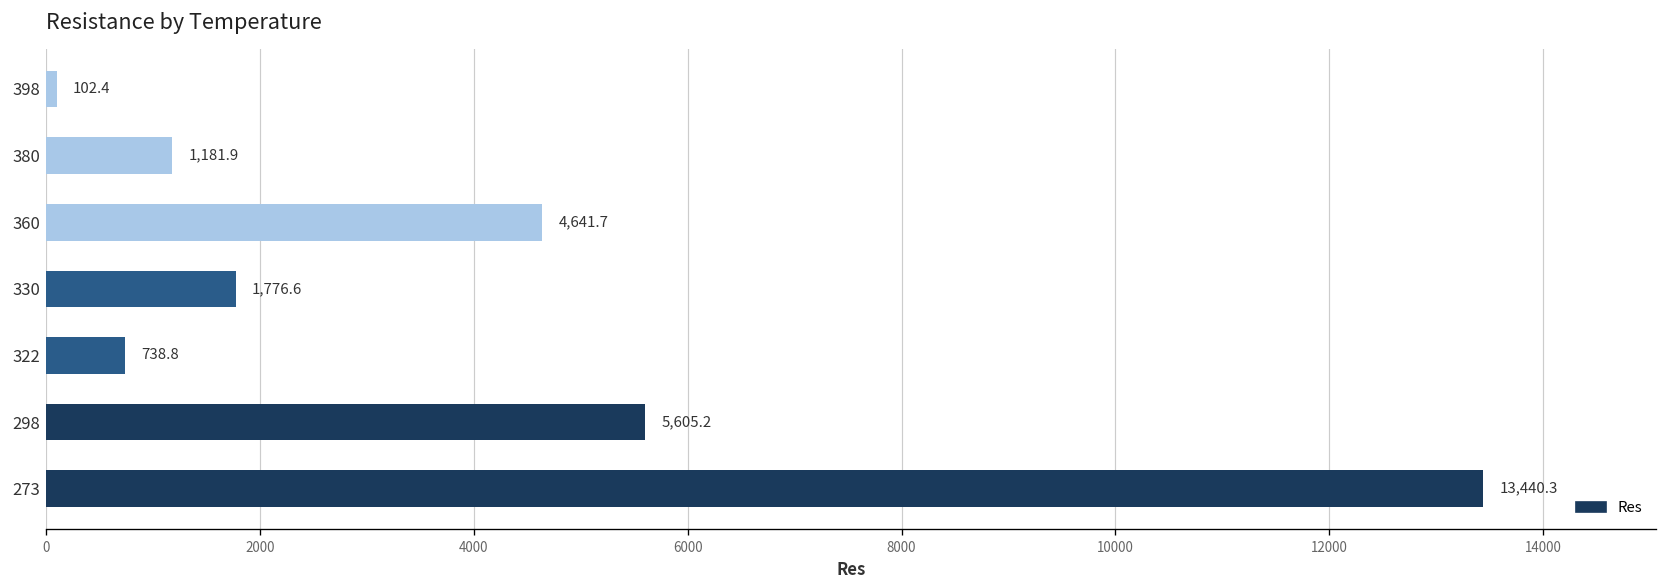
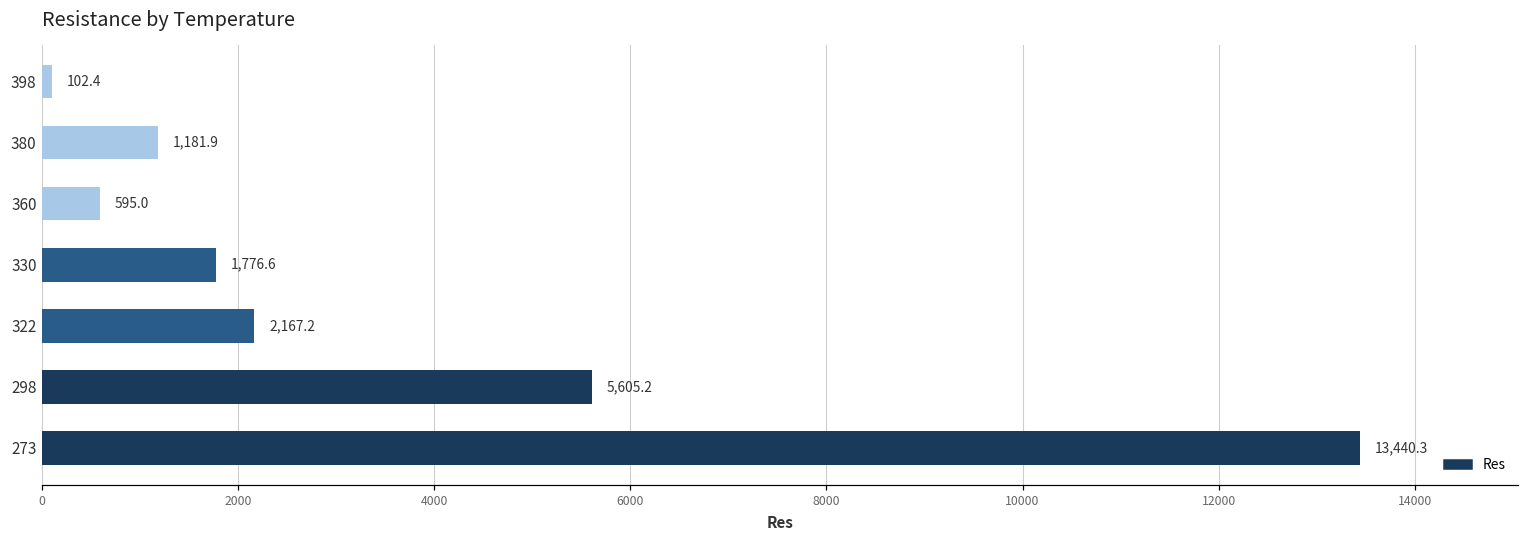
360: 4,641.7 -> 595.0
322: 738.8 -> 2,167.2
